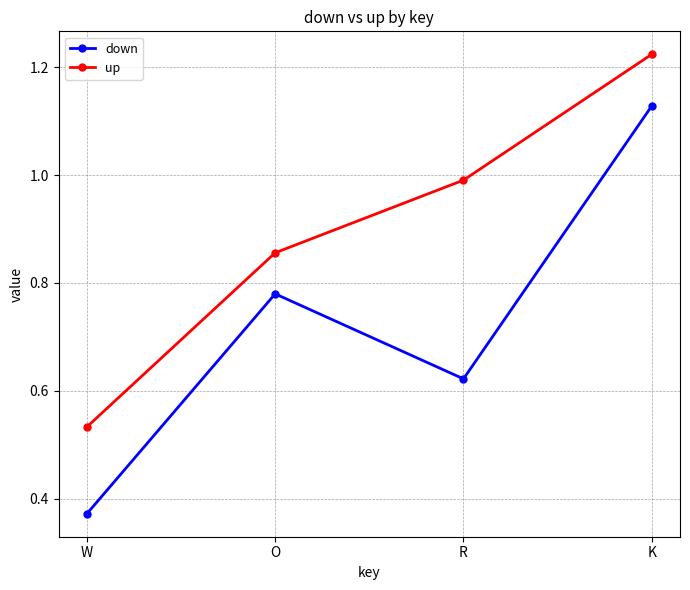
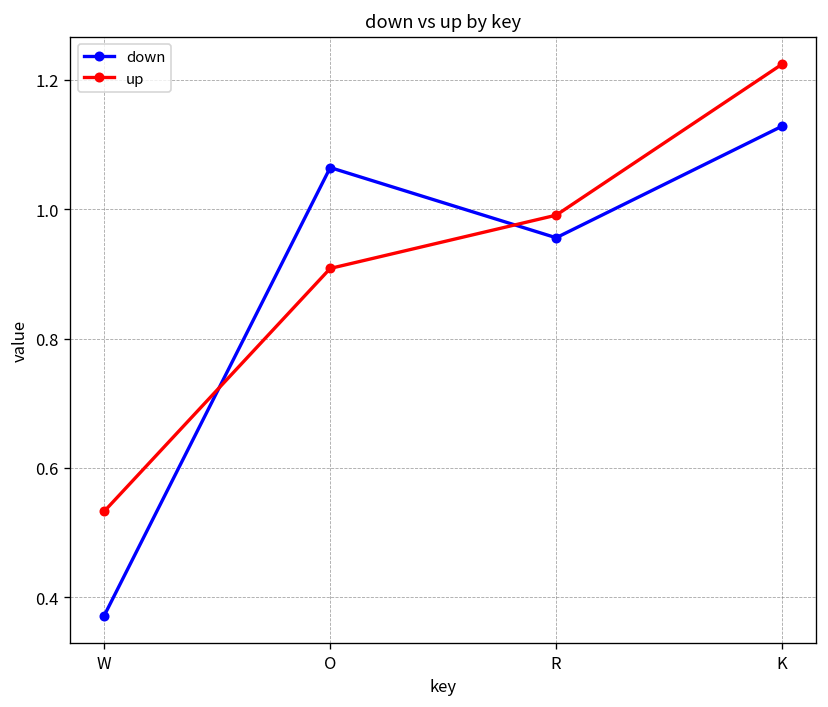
down, O: 0.78 -> 1.06
up, O: 0.86 -> 0.91
down, R: 0.62 -> 0.96
